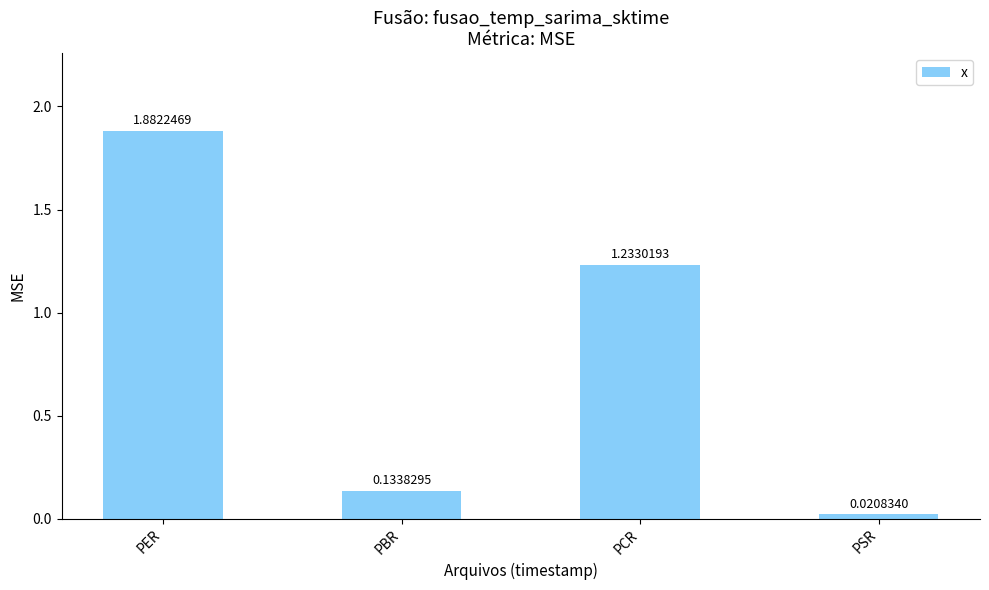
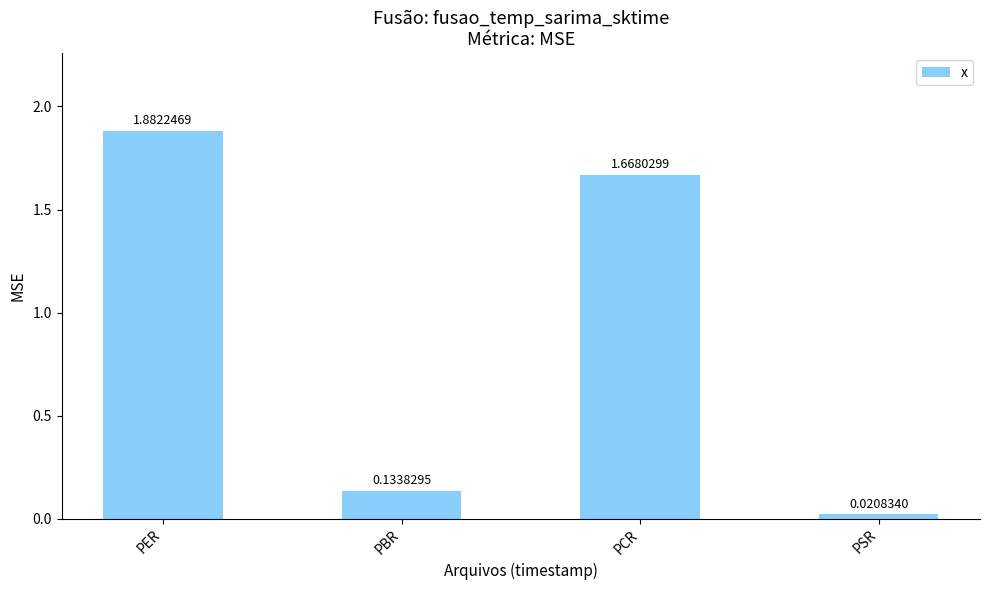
PCR: 1.2330193 -> 1.6680299
